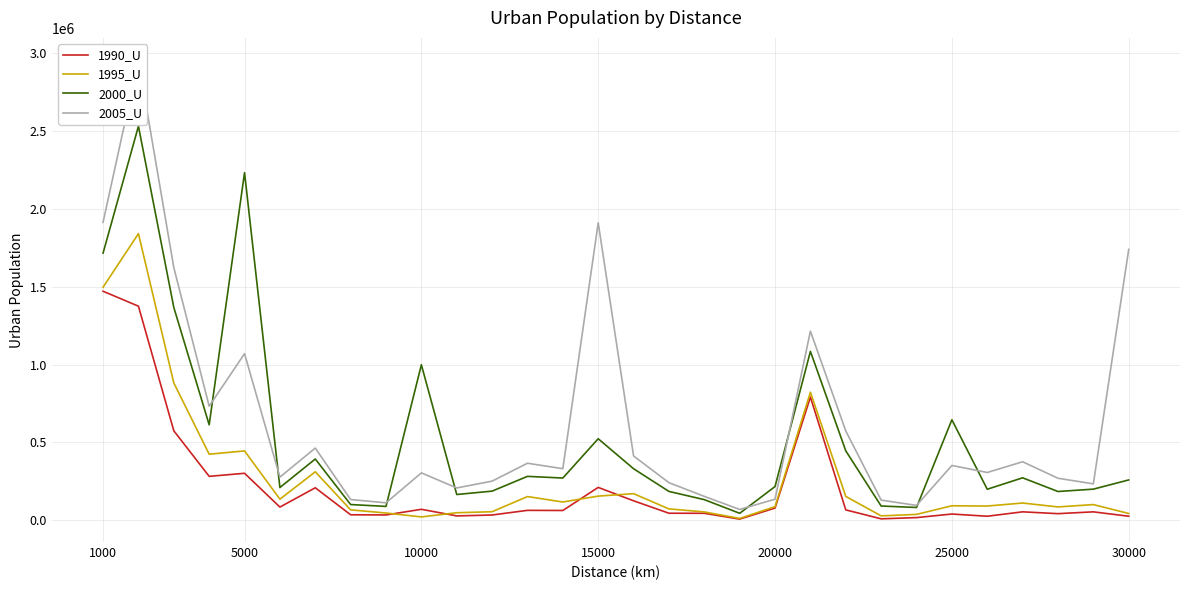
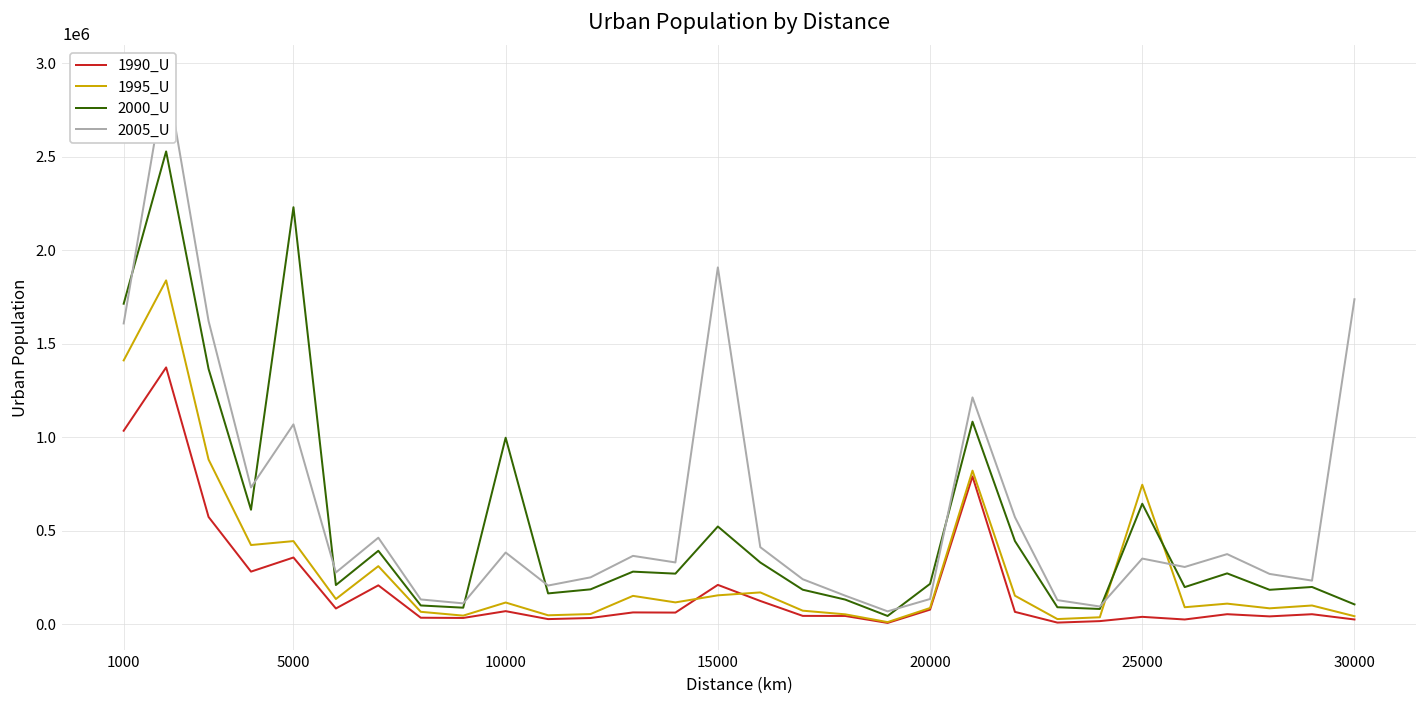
1990_U, 1000: 1470000 -> 1040000
1995_U, 1000: 1500000 -> 1410000
2005_U, 1000: 1910000 -> 1610000
1990_U, 5000: 300000 -> 360000
1995_U, 10000: 20000 -> 120000
2005_U, 10000: 300000 -> 380000
1995_U, 25000: 90000 -> 750000
2000_U, 30000: 260000 -> 110000
